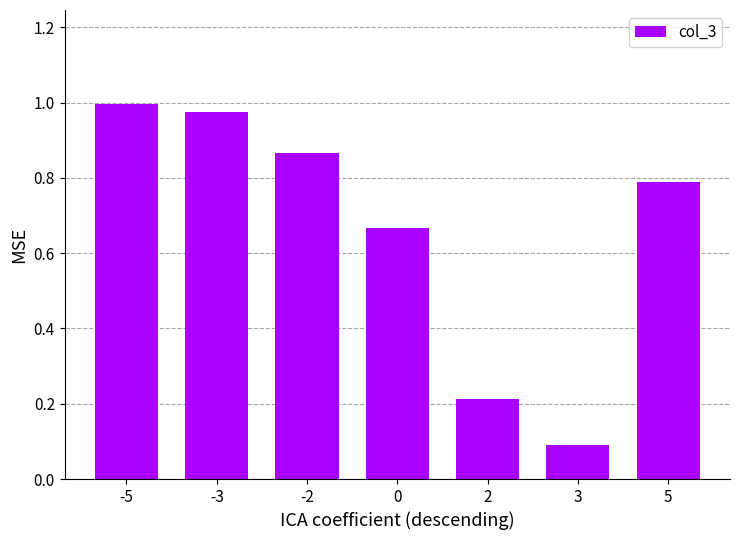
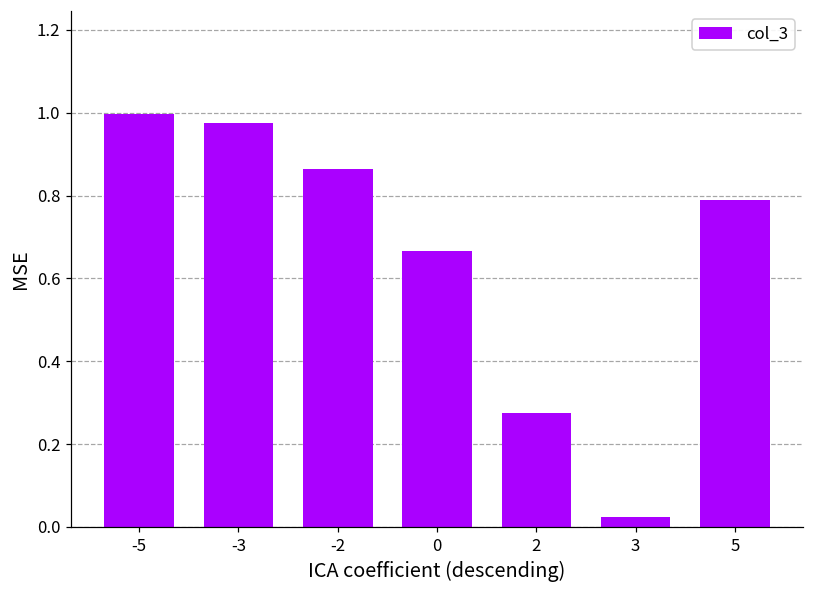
2: 0.21 -> 0.27
3: 0.09 -> 0.02
